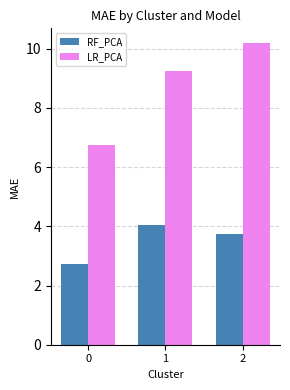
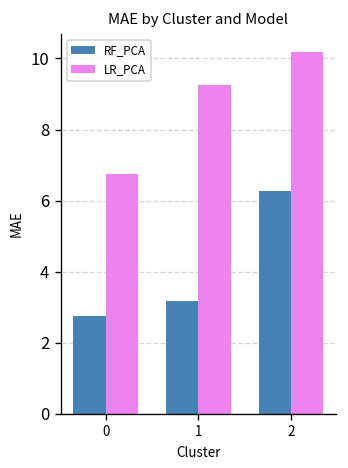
RF_PCA, 1: 4.1 -> 3.2
RF_PCA, 2: 3.7 -> 6.3
